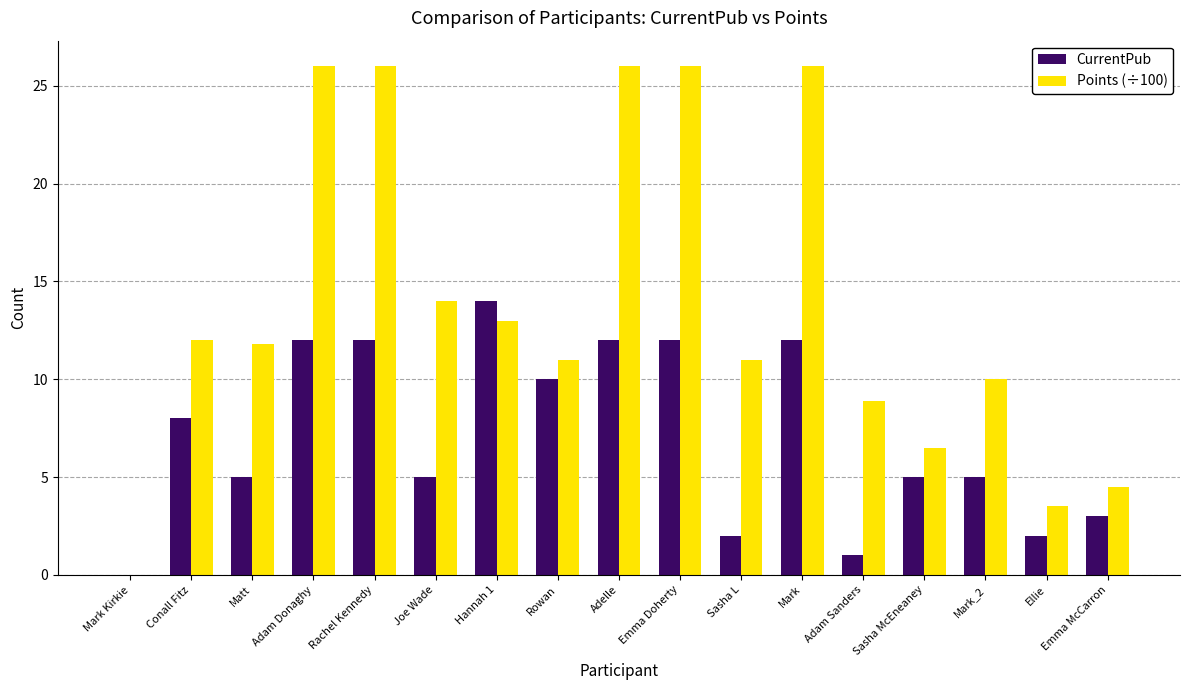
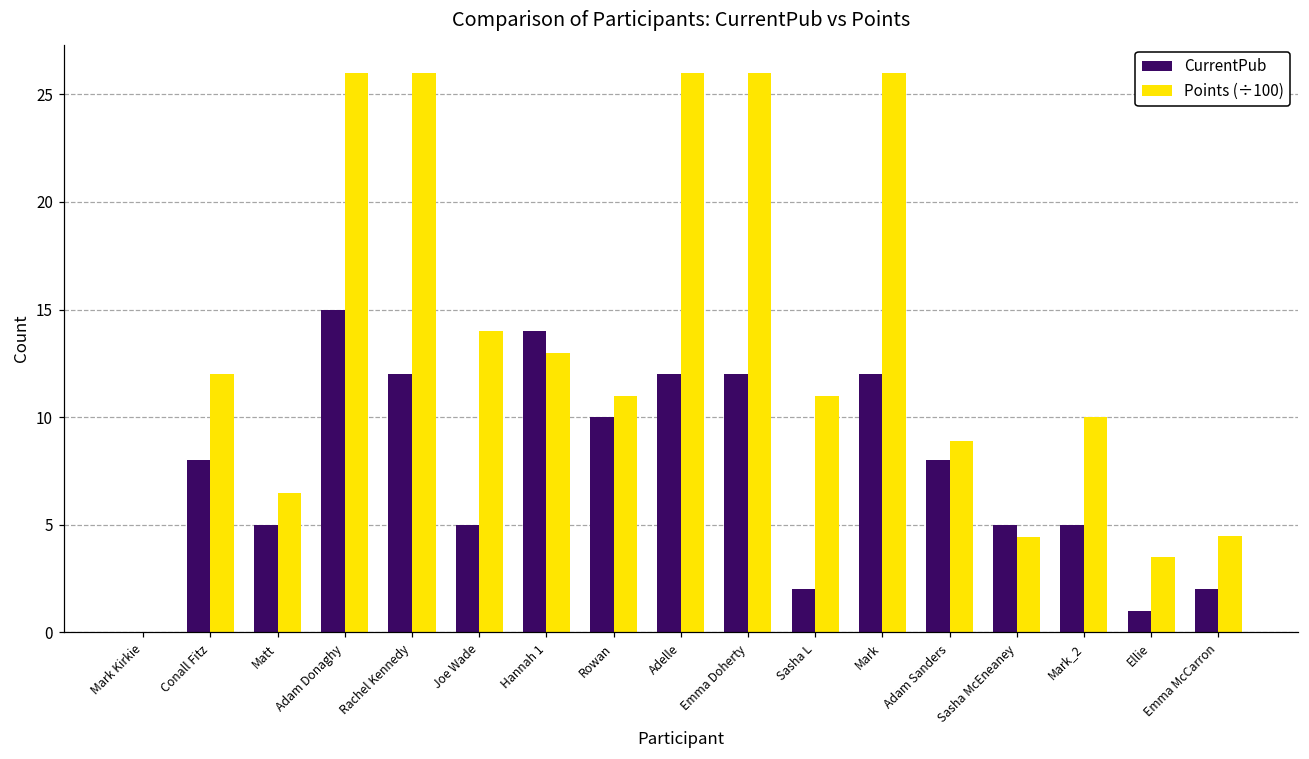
Points (÷100), Matt: 11.8 -> 6.5
CurrentPub, Adam Donaghy: 12 -> 15
CurrentPub, Adam Sanders: 1 -> 8
Points (÷100), Sasha McEneaney: 6.5 -> 4.4
CurrentPub, Ellie: 2 -> 1
CurrentPub, Emma McCarron: 3 -> 2
